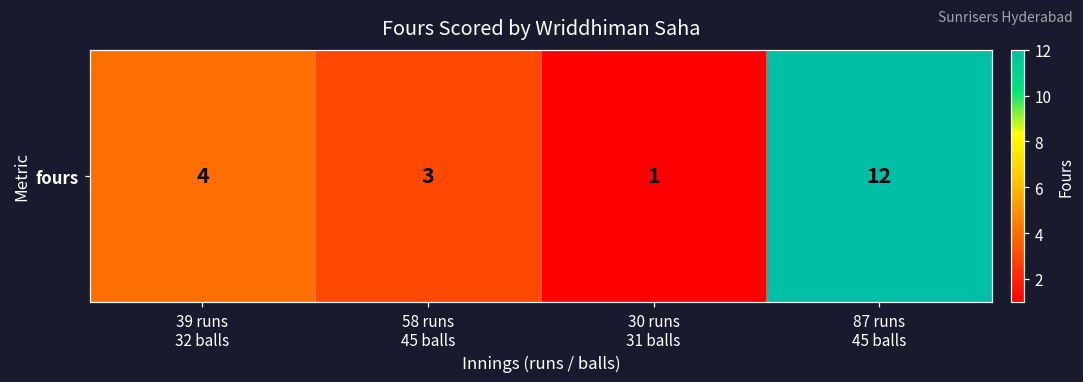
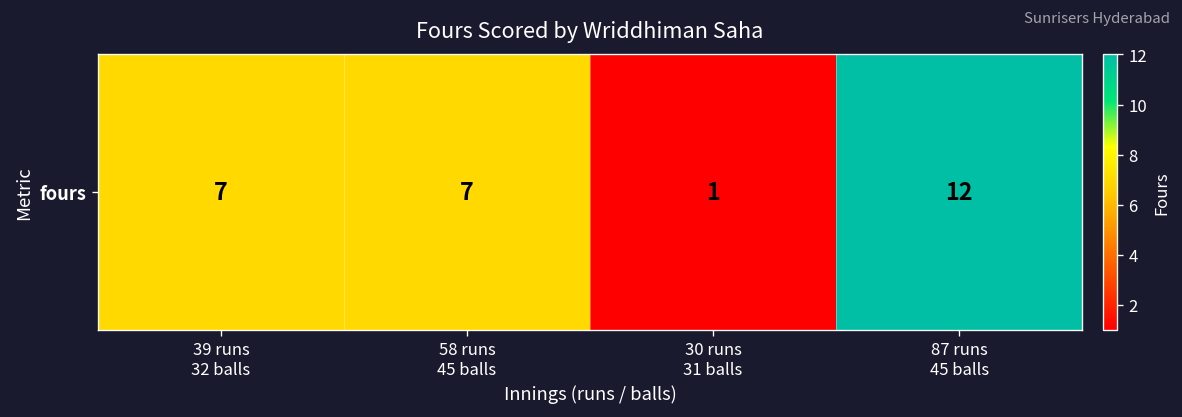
fours, 39 runs 32 balls: 4 -> 7
fours, 58 runs 45 balls: 3 -> 7
